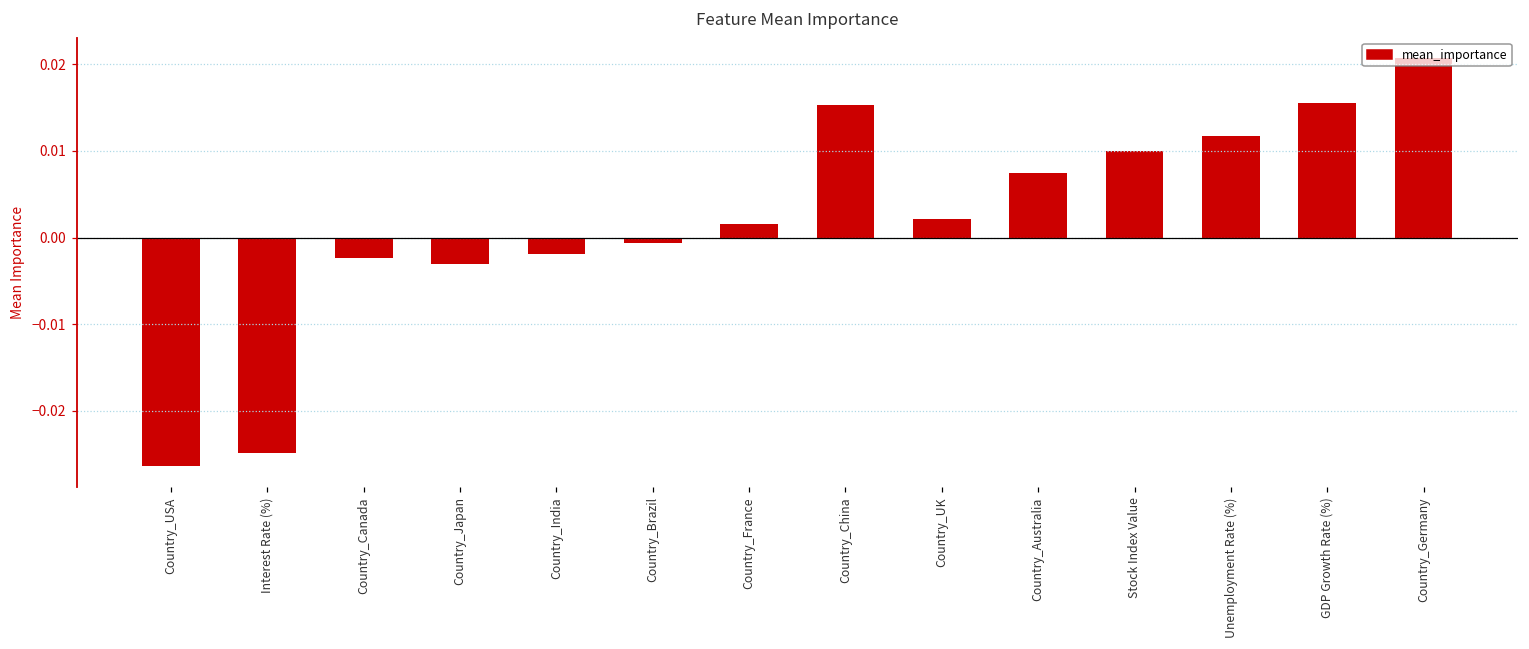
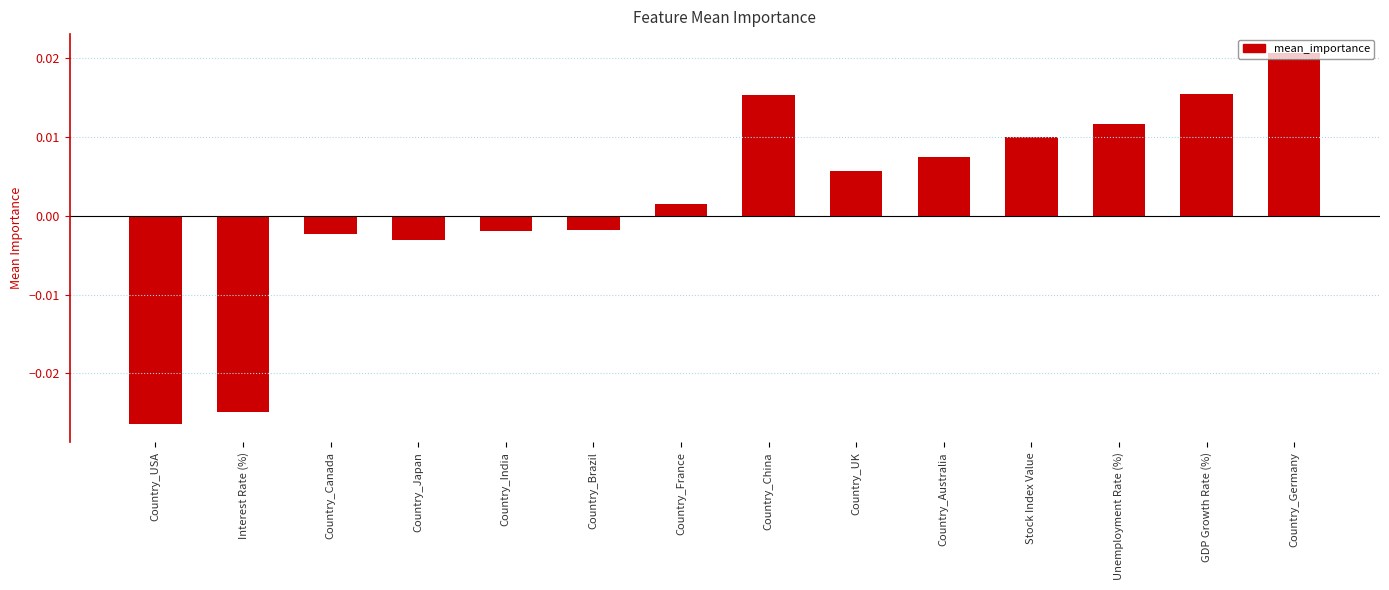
Country_Brazil: -0.001 -> -0.002
Country_UK: 0.002 -> 0.006
